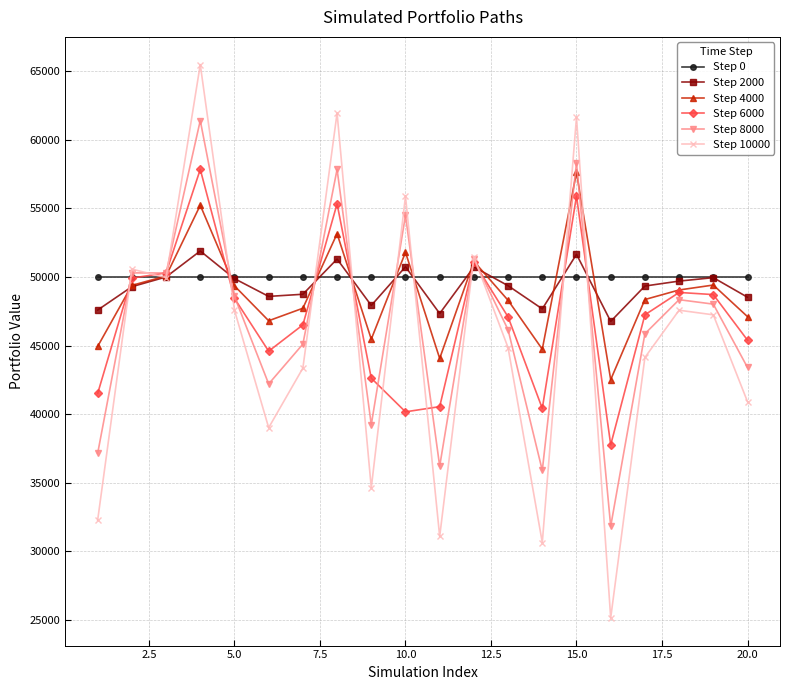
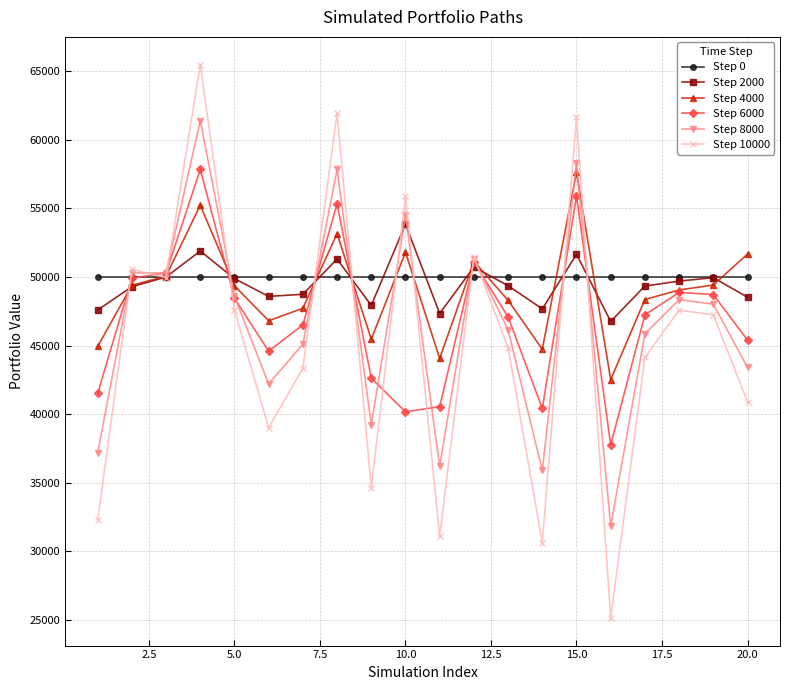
Step 2000, 10.0: 50700 -> 53900
Step 4000, 20.0: 47100 -> 51700
